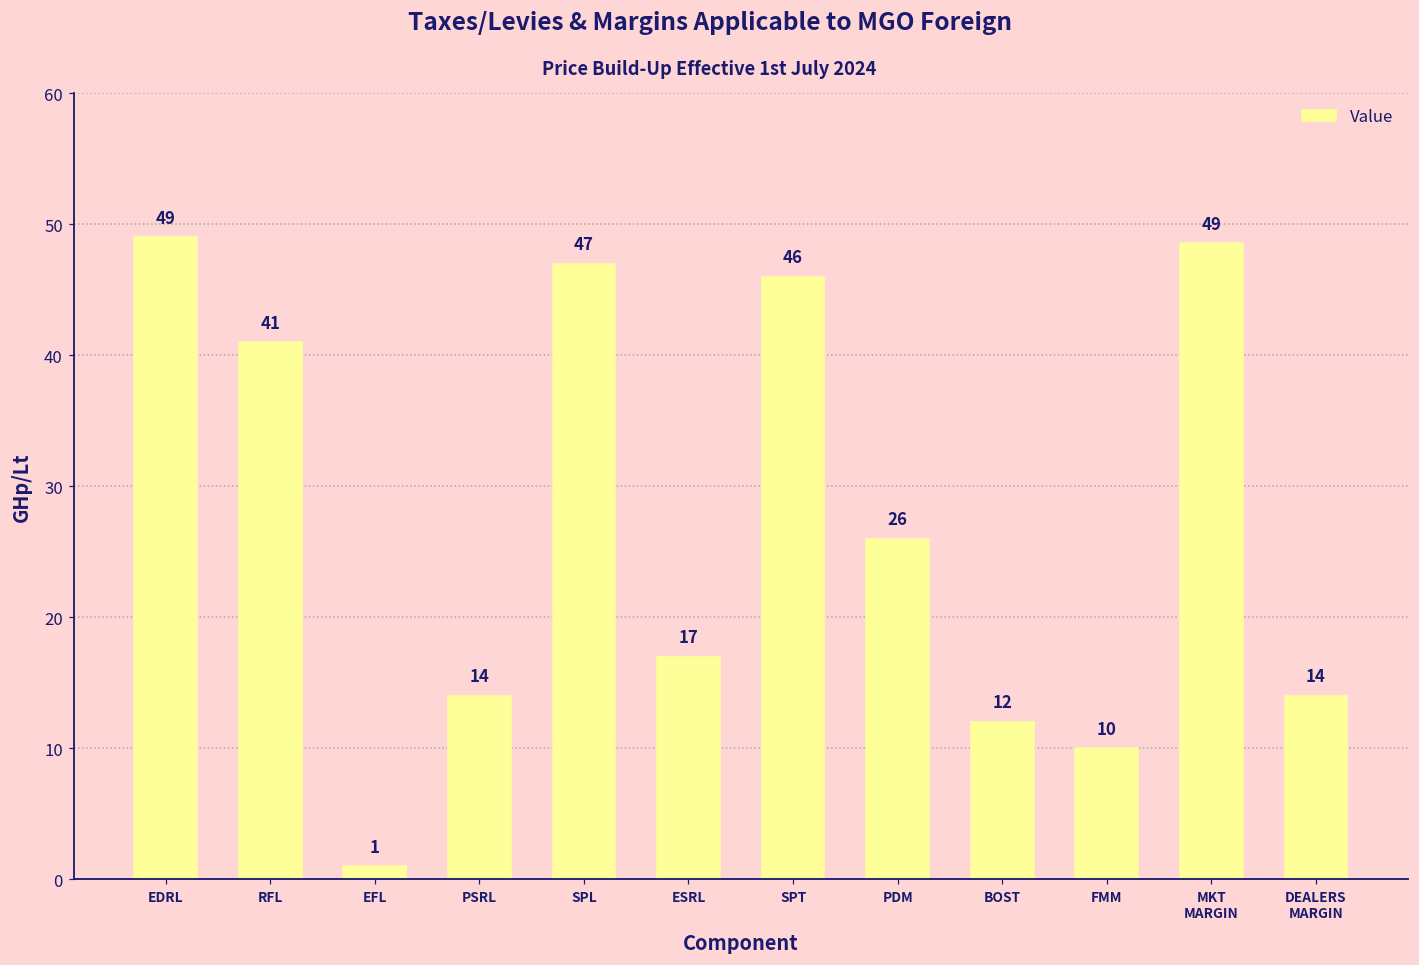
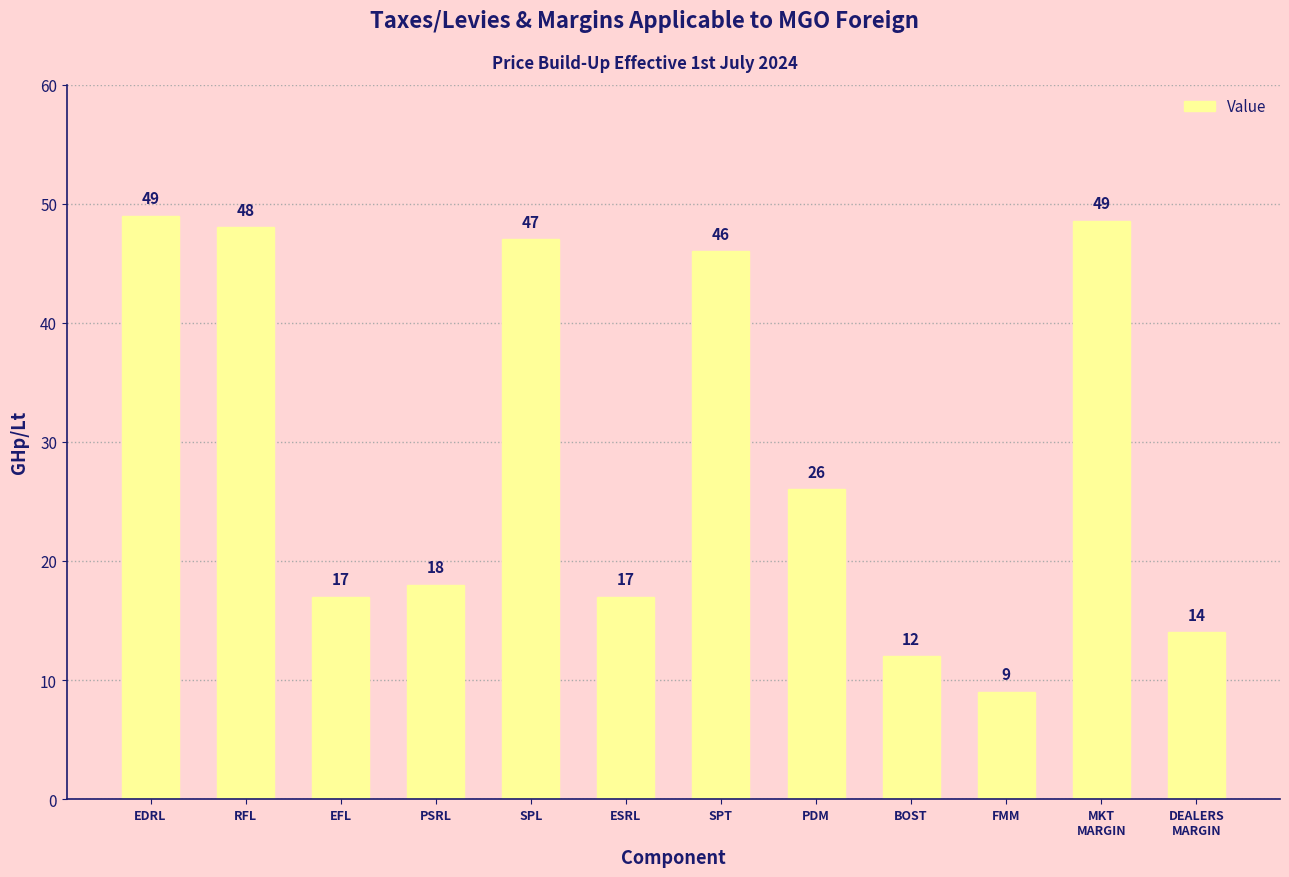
RFL: 41 -> 48
EFL: 1 -> 17
PSRL: 14 -> 18
FMM: 10 -> 9
